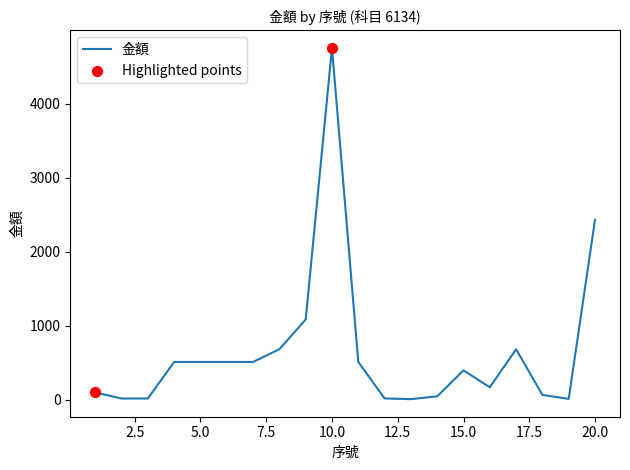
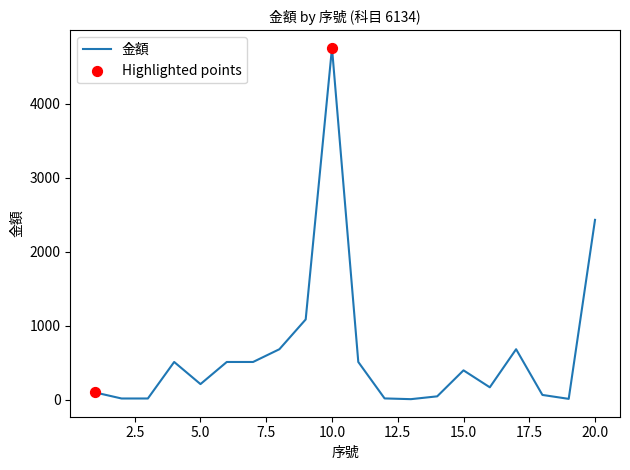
金額, 5.0: 500 -> 200
